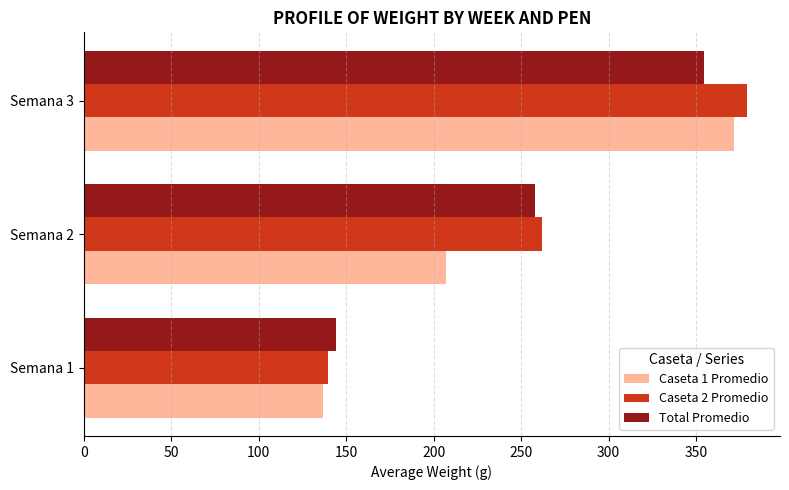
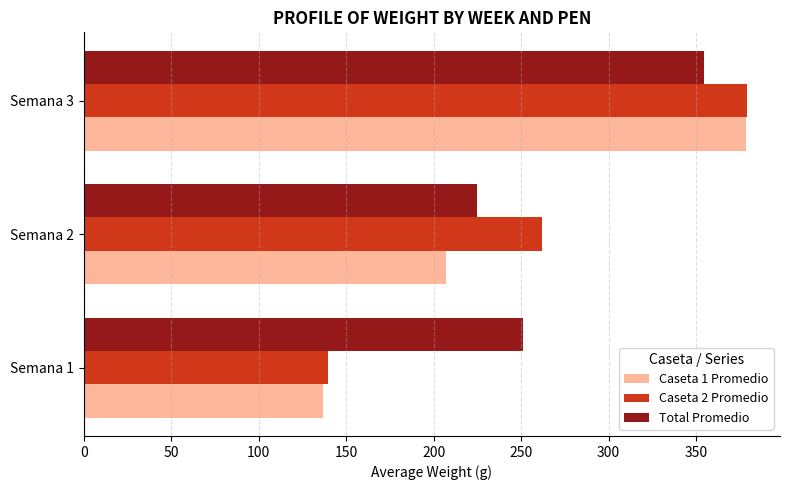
Caseta 1 Promedio, Semana 3: 372 -> 378
Total Promedio, Semana 2: 258 -> 225
Total Promedio, Semana 1: 144 -> 251
